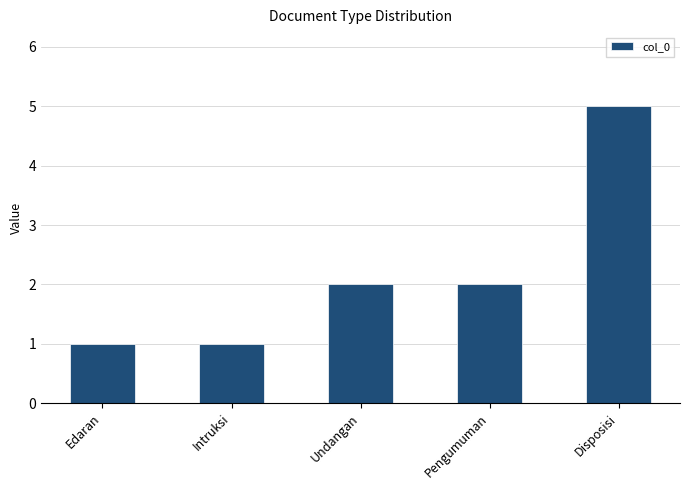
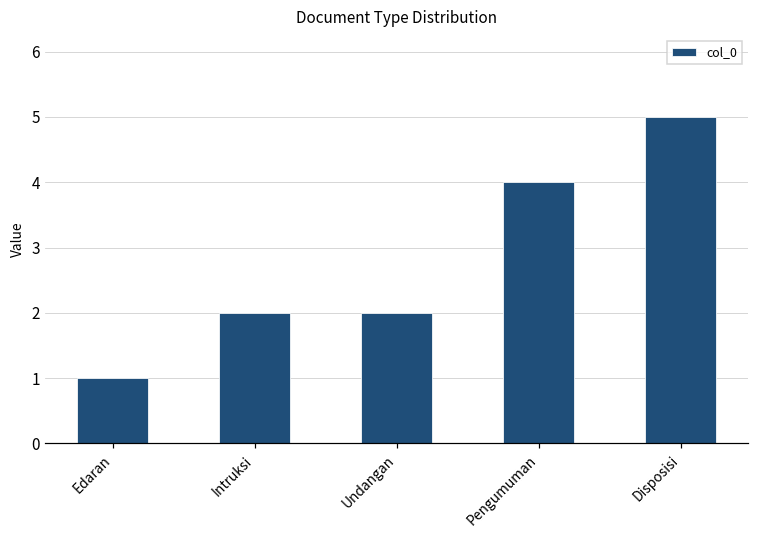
Intruksi: 1 -> 2
Pengumuman: 2 -> 4
